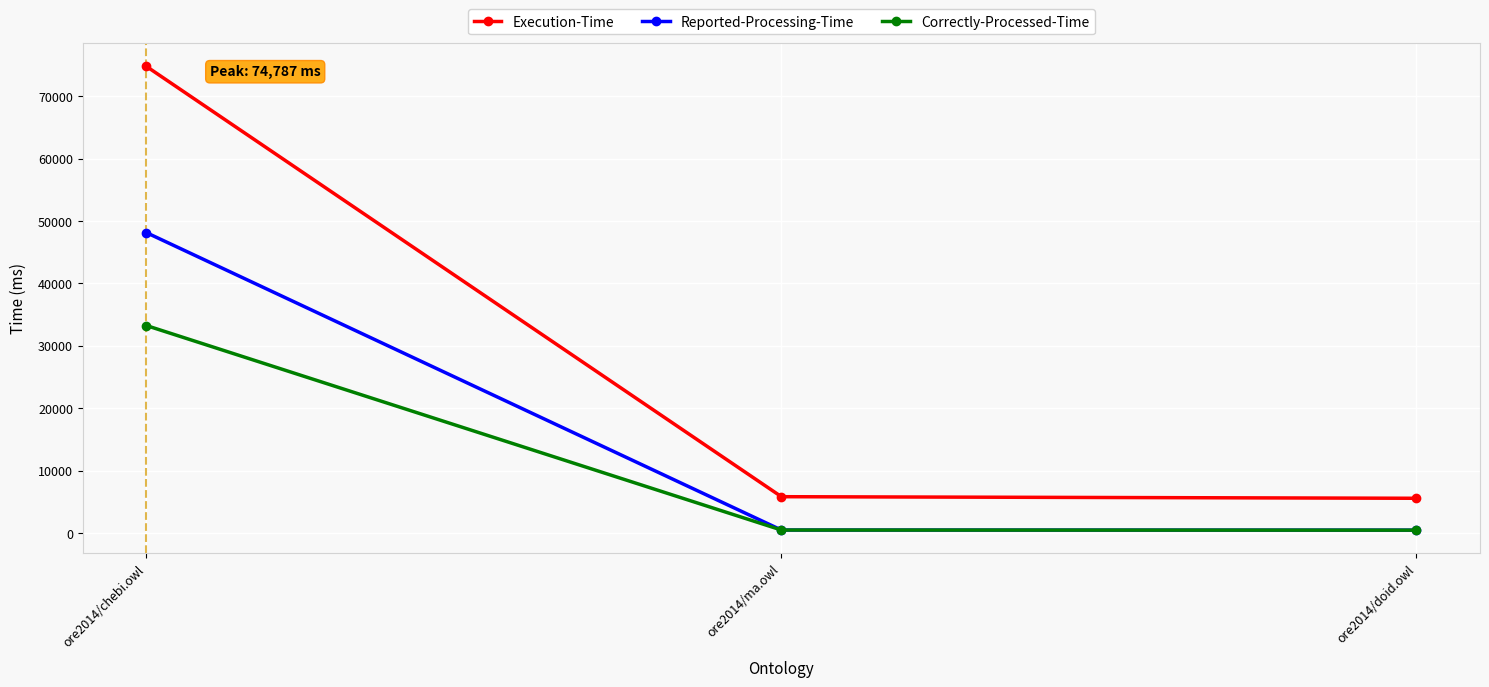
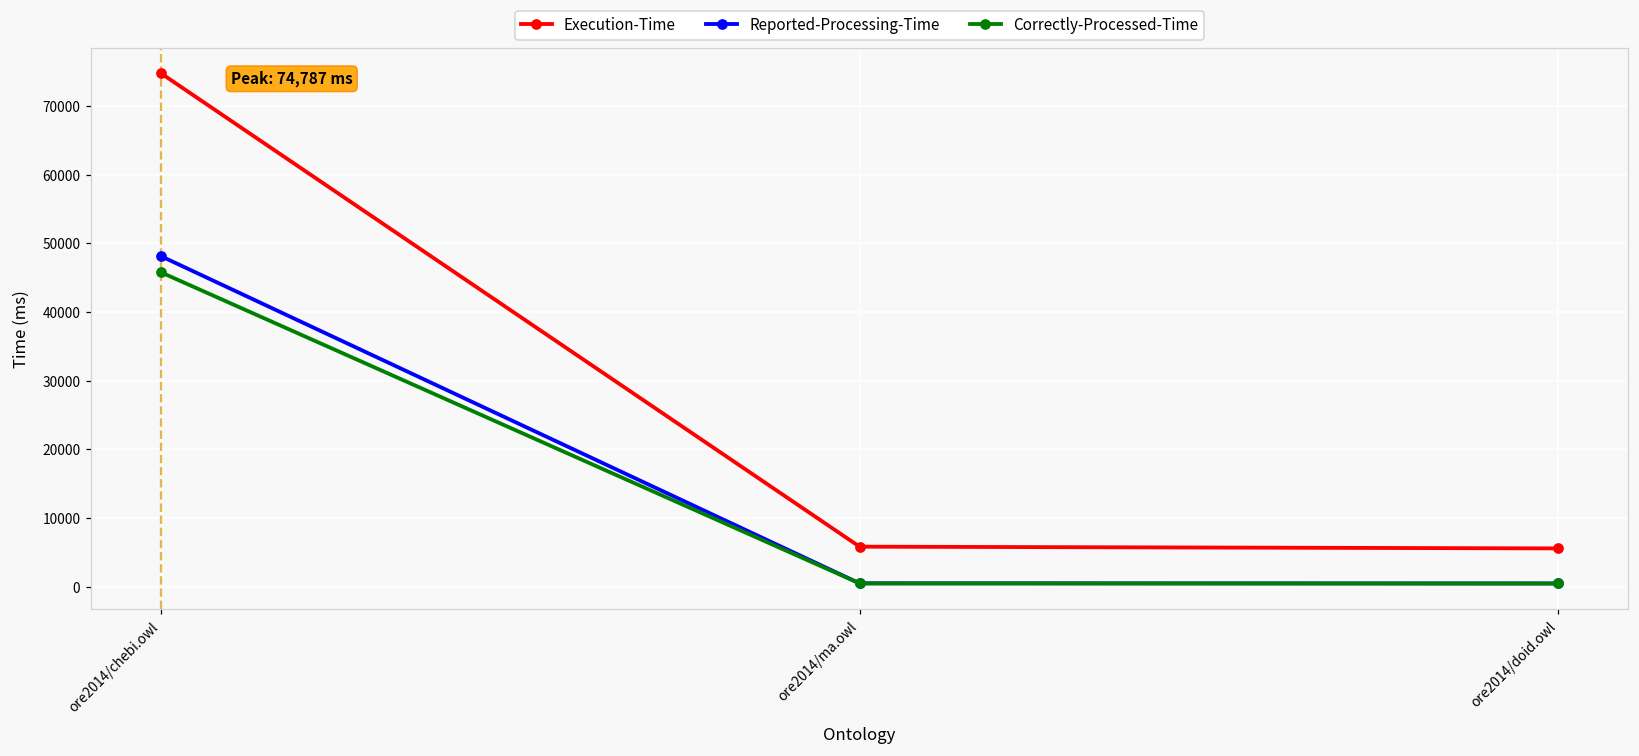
Correctly-Processed-Time, ore2014/chebi.owl: 33000 -> 46000
